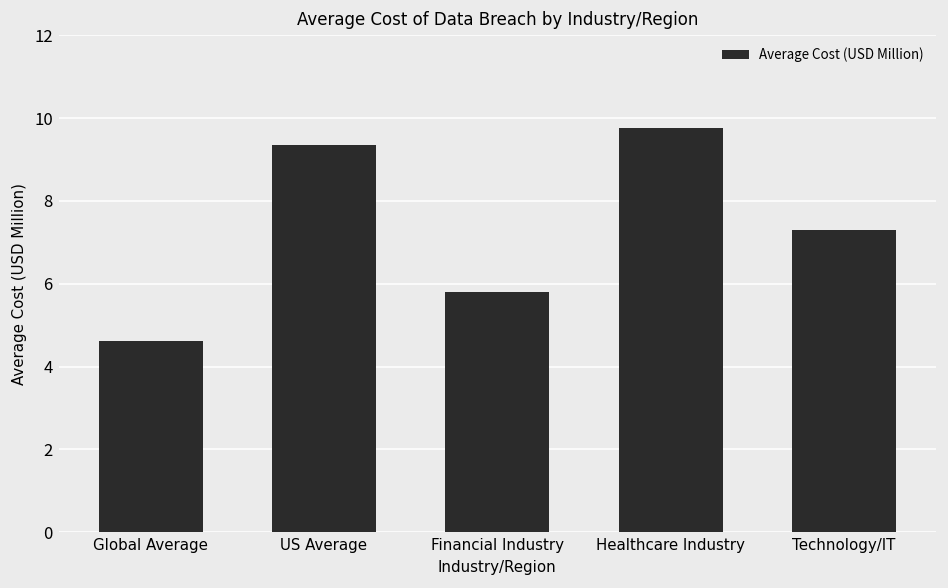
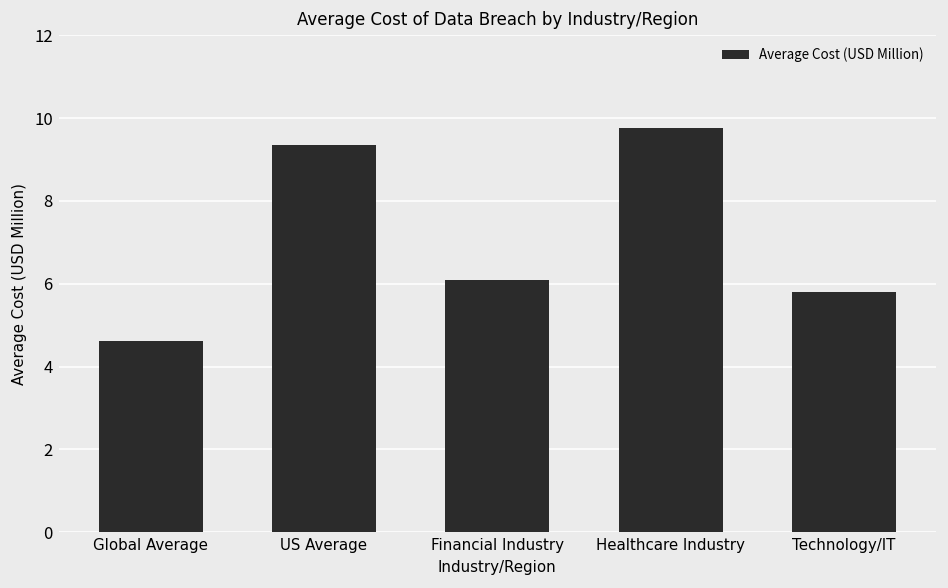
Financial Industry: 5.8 -> 6.1
Technology/IT: 7.3 -> 5.8
